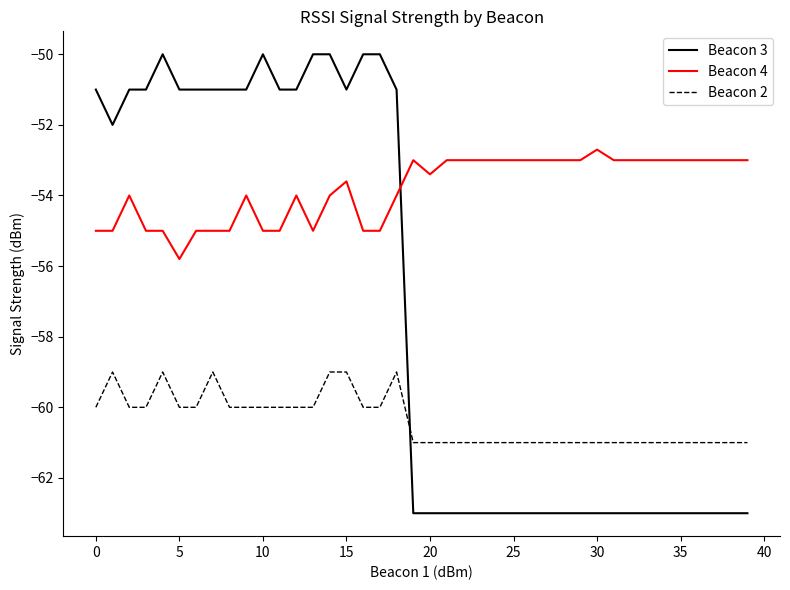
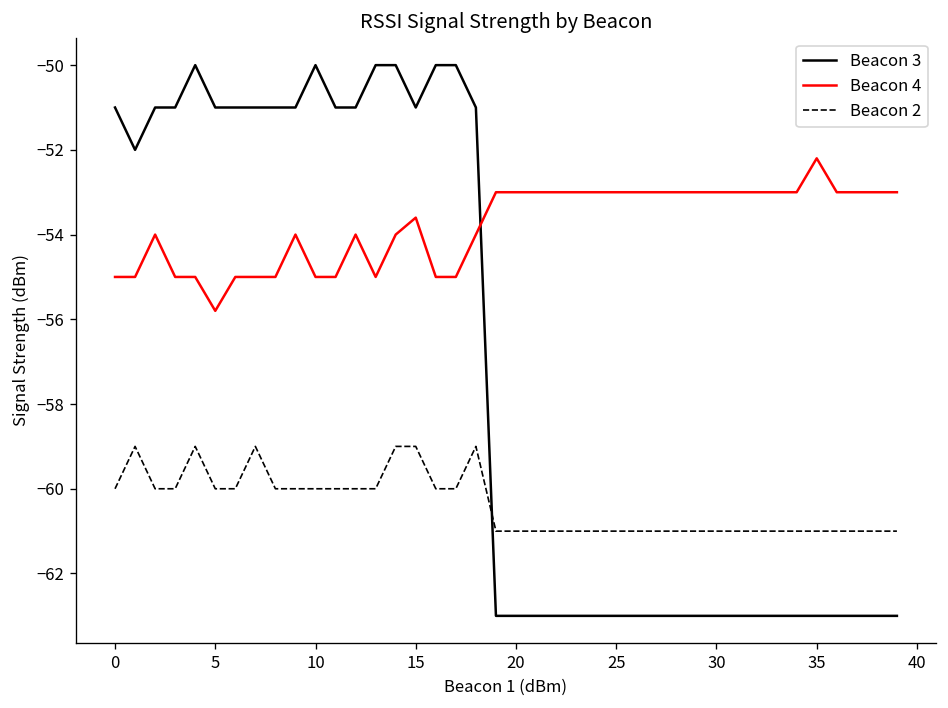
Beacon 4, 20: -53.4 -> -53.0
Beacon 4, 30: -52.7 -> -53.0
Beacon 4, 35: -53.0 -> -52.2
